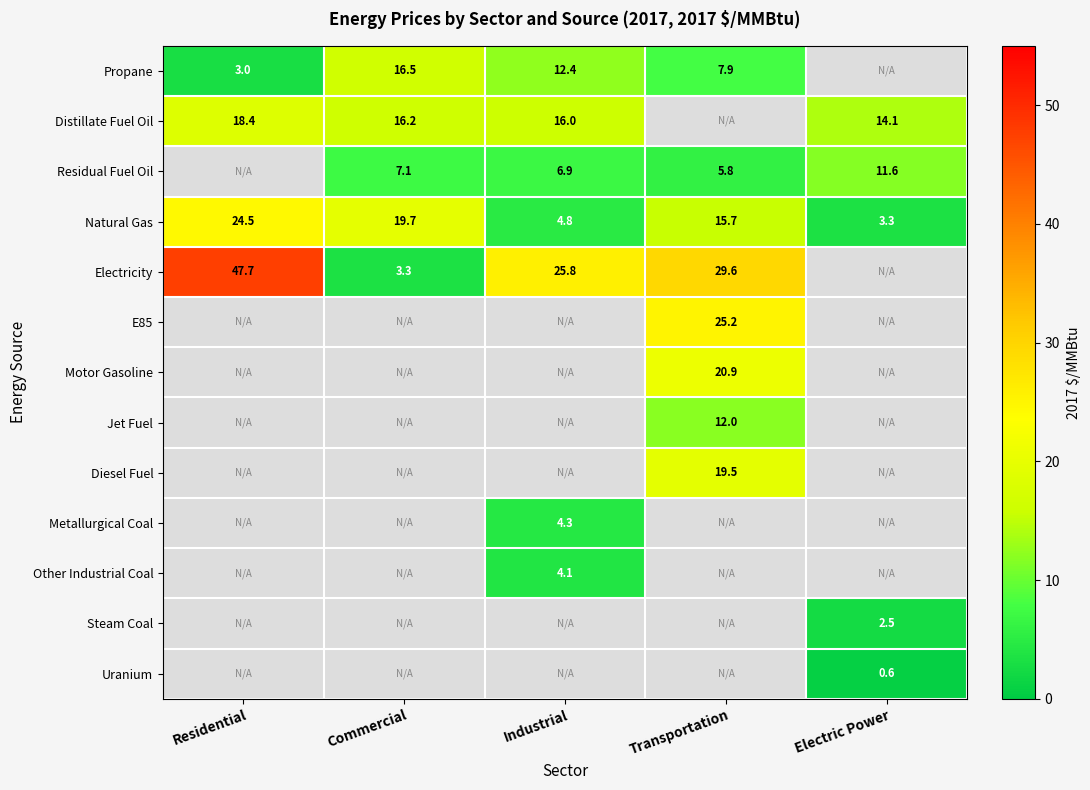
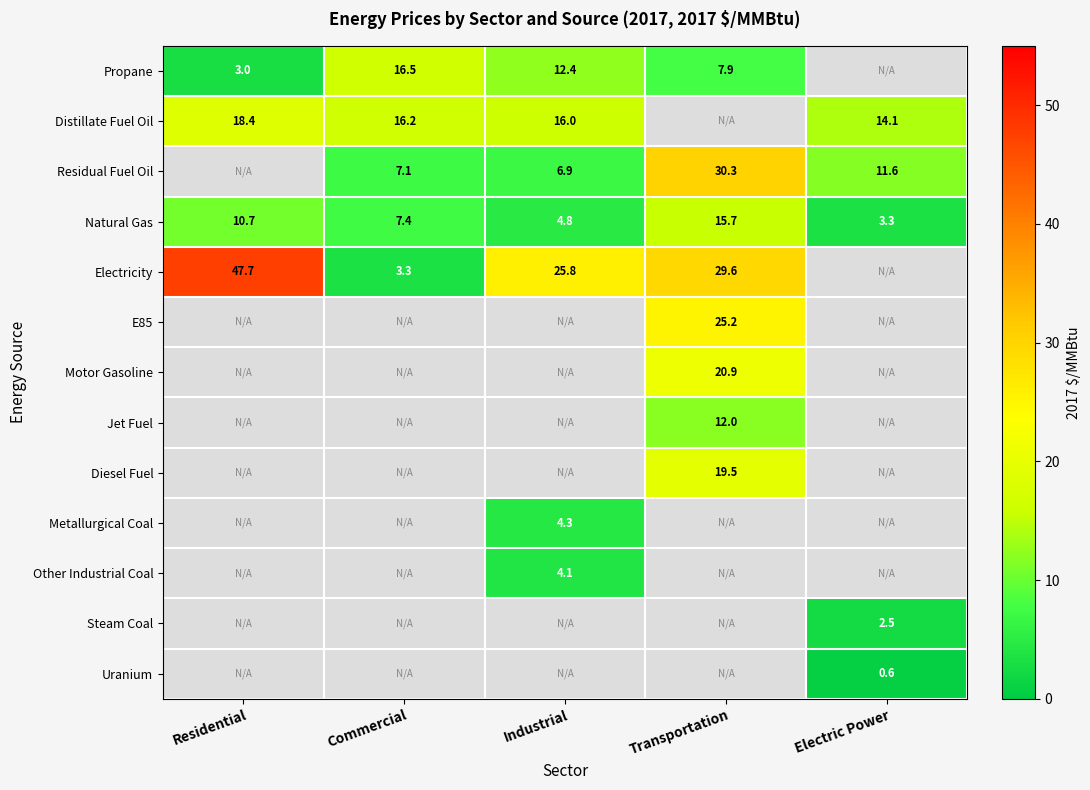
Residual Fuel Oil, Transportation: 5.8 -> 30.3
Natural Gas, Residential: 24.5 -> 10.7
Natural Gas, Commercial: 19.7 -> 7.4
